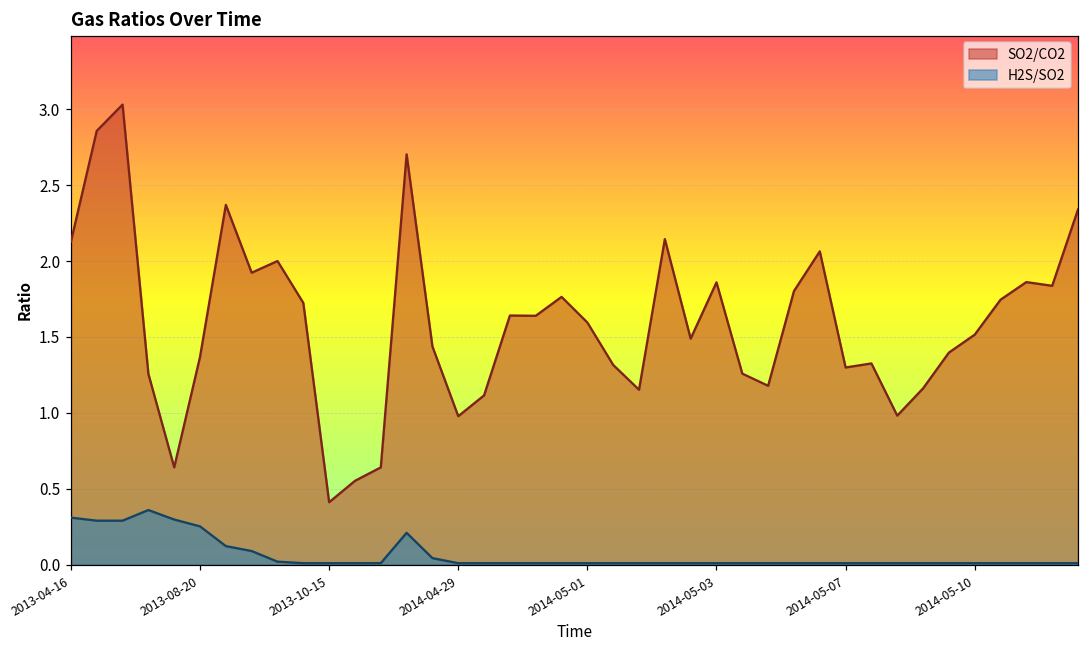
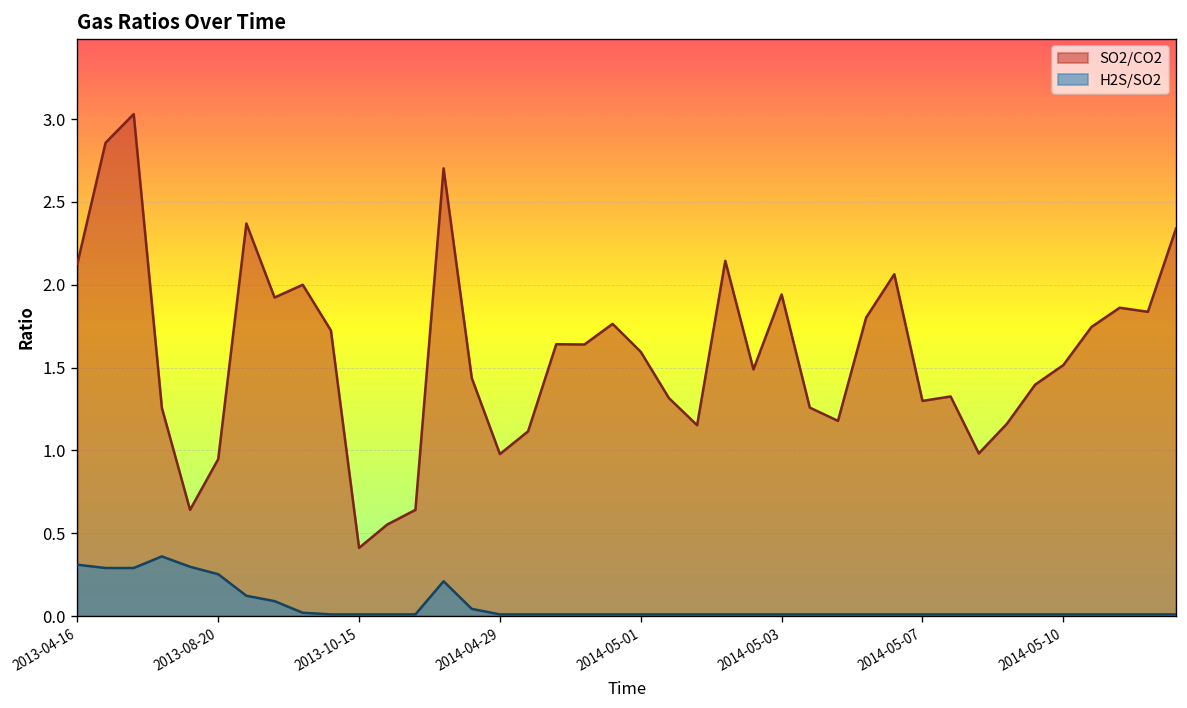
SO2/CO2, 2013-08-20: 1.37 -> 0.95
SO2/CO2, 2014-05-03: 1.86 -> 1.94
